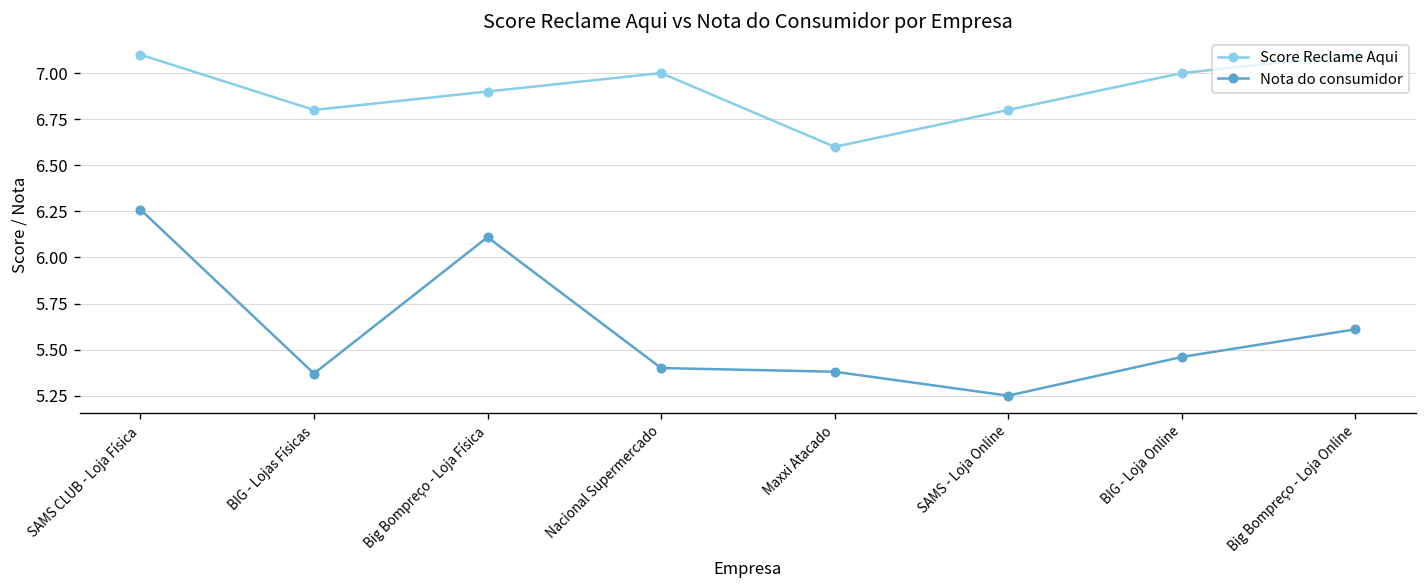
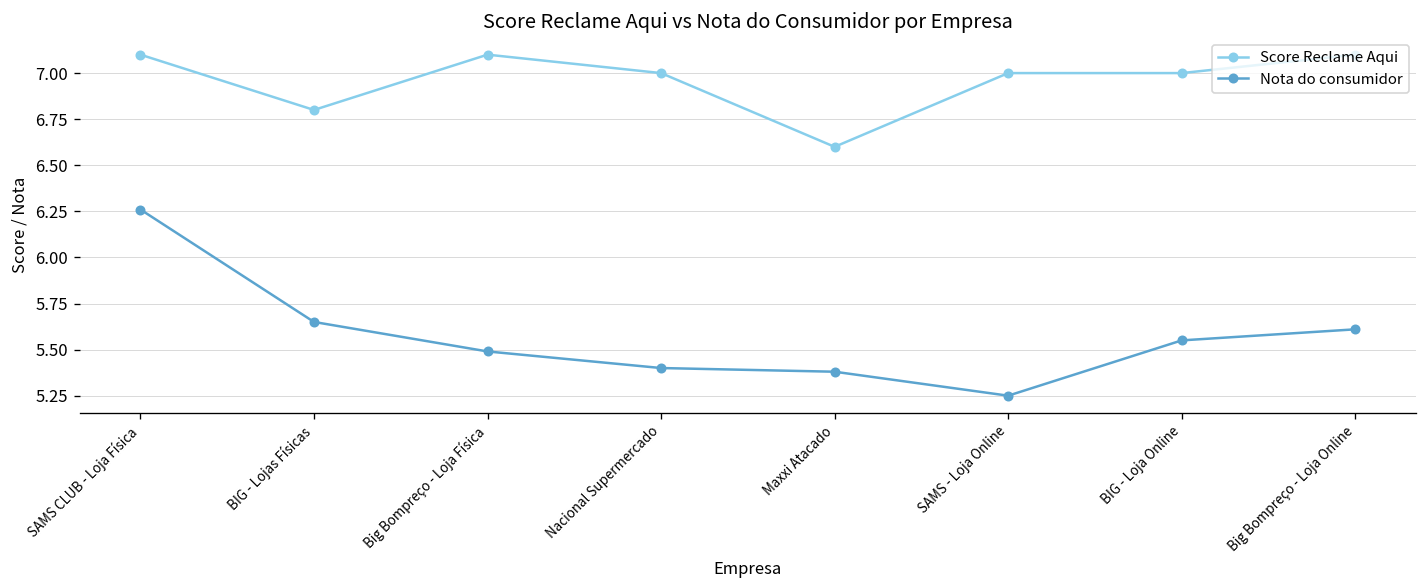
Nota do consumidor, BIG - Lojas Físicas: 5.37 -> 5.65
Score Reclame Aqui, Big Bompreço - Loja Física: 6.9 -> 7.1
Nota do consumidor, Big Bompreço - Loja Física: 6.11 -> 5.49
Score Reclame Aqui, SAMS - Loja Online: 6.8 -> 7.0
Nota do consumidor, BIG - Loja Online: 5.46 -> 5.55
